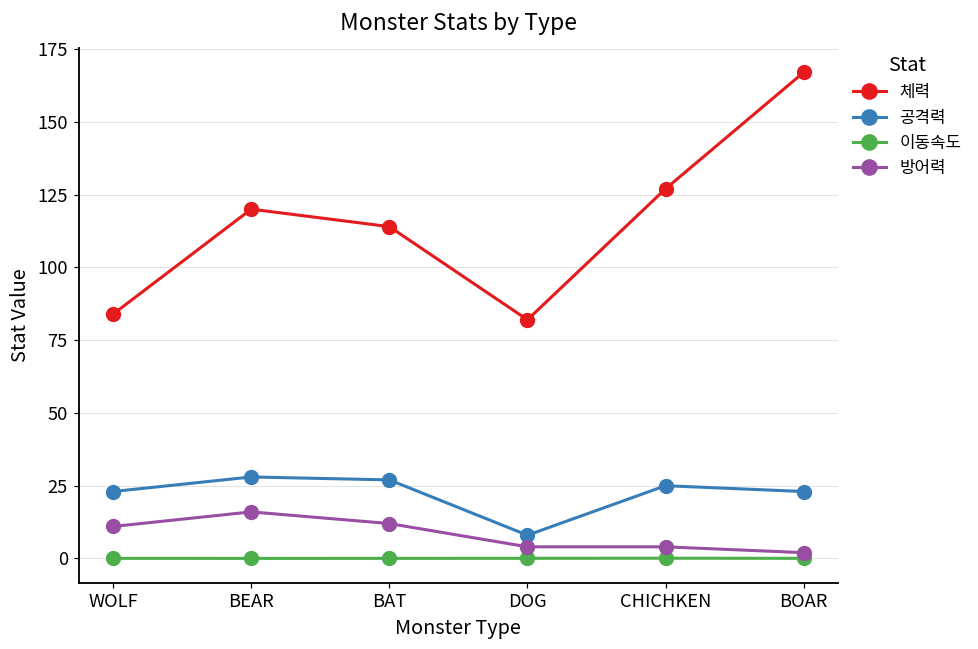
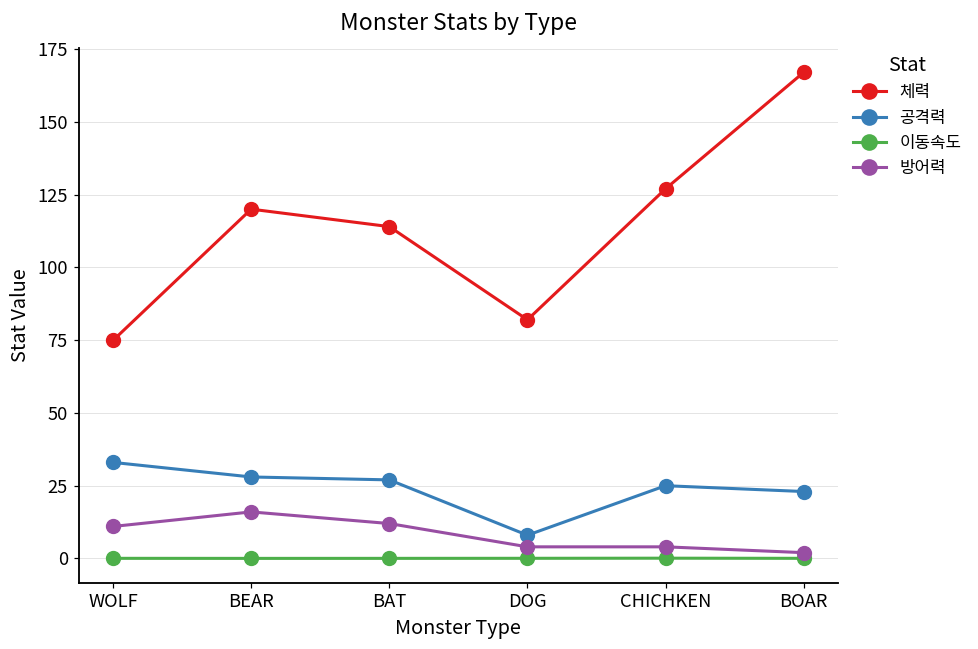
체력, WOLF: 84 -> 75
공격력, WOLF: 23 -> 33
